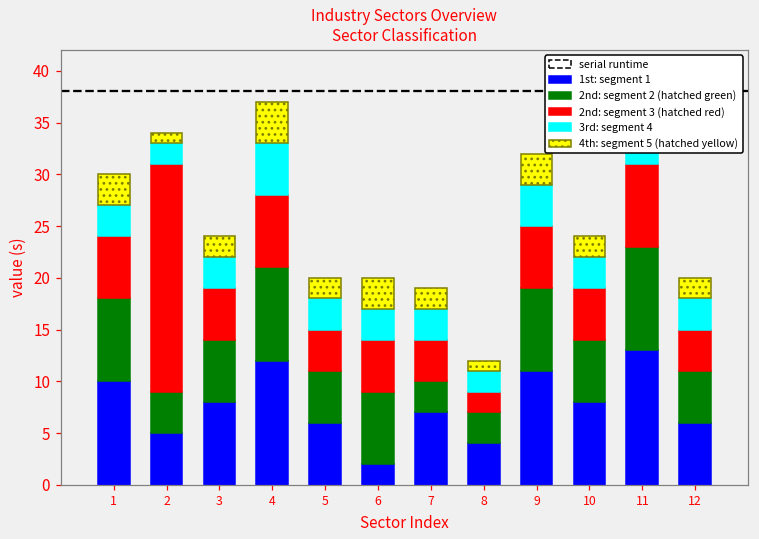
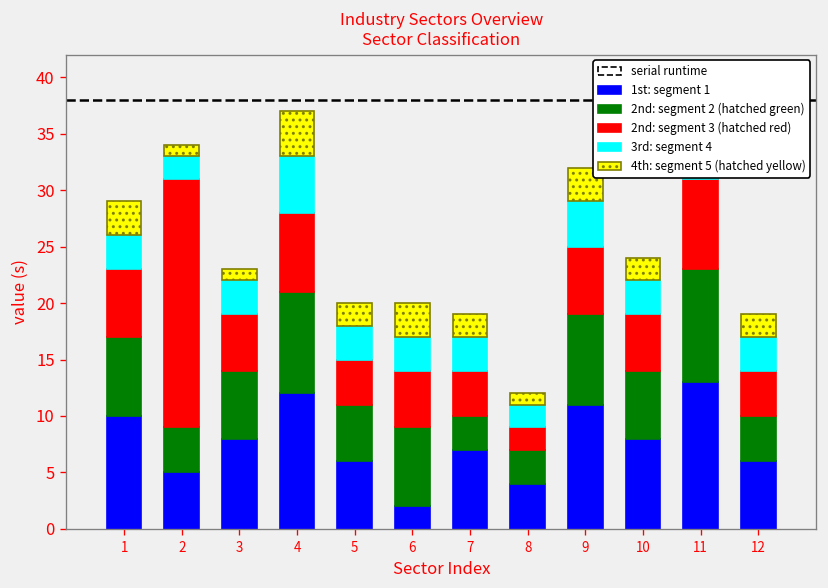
2nd: segment 2 (hatched green), 1: 8 -> 7
4th: segment 5 (hatched yellow), 3: 2 -> 1
2nd: segment 2 (hatched green), 12: 5 -> 4
